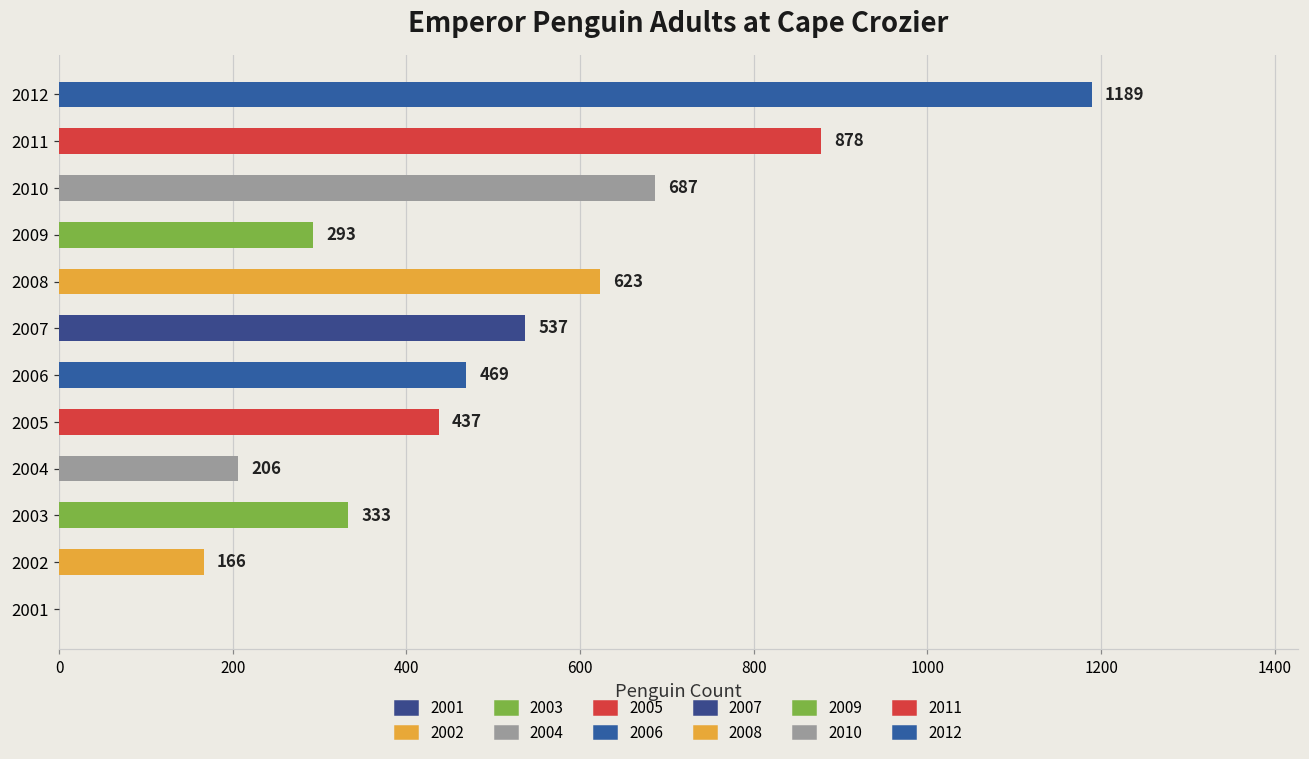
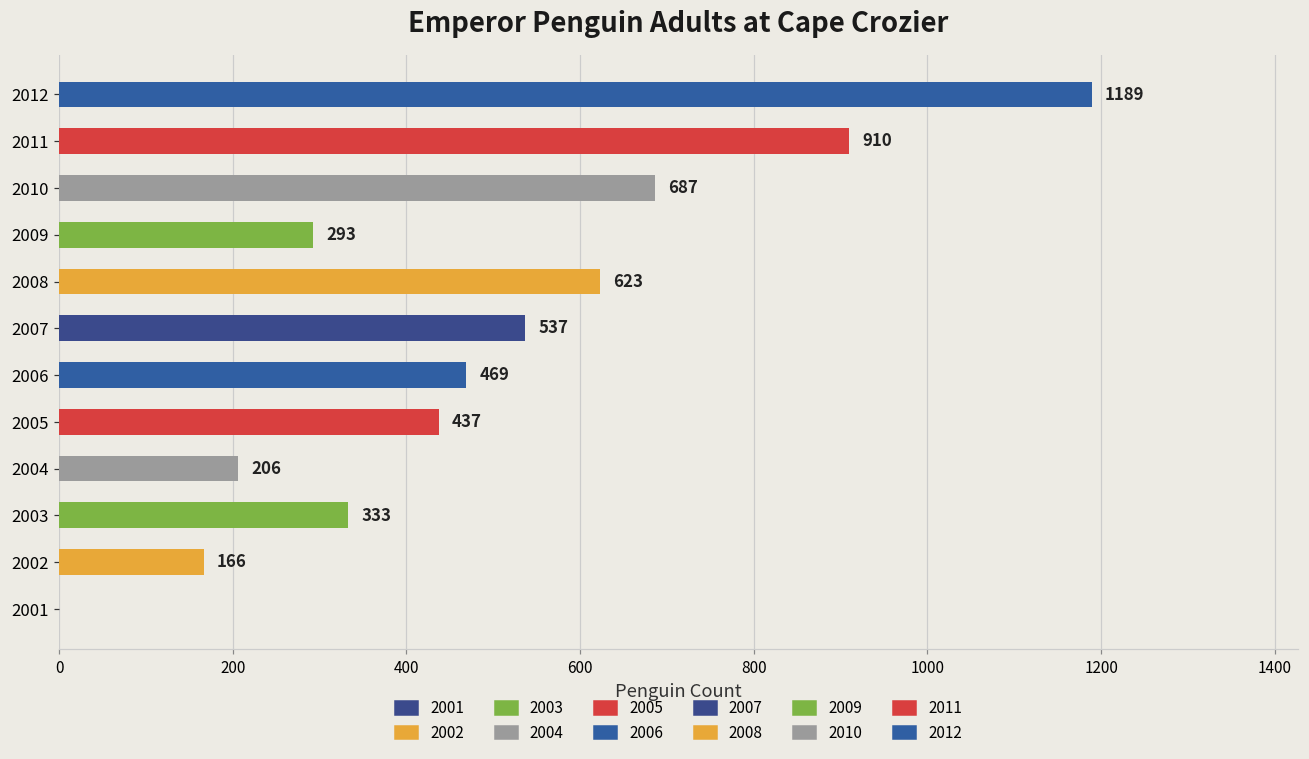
2011: 878 -> 910
